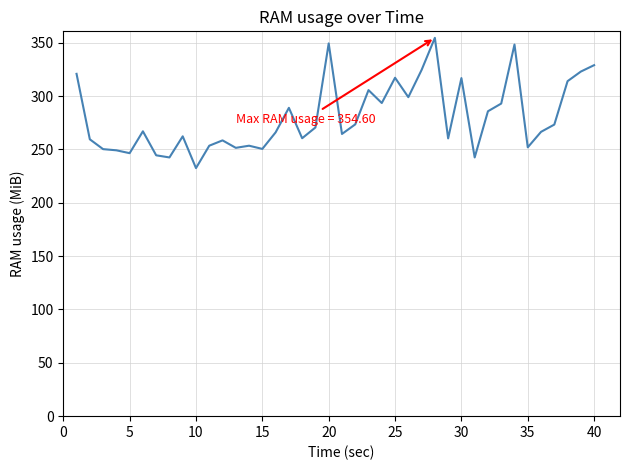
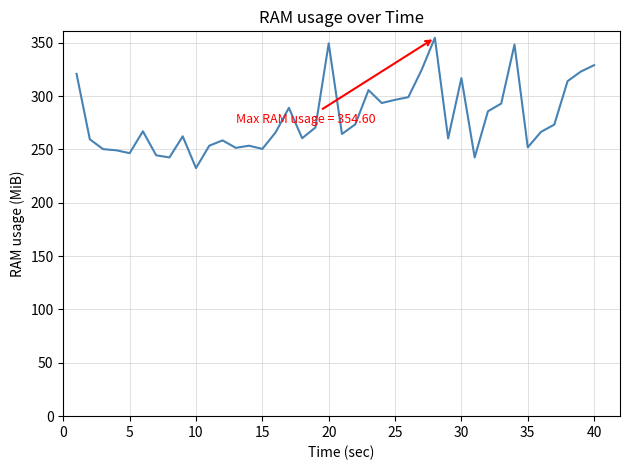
25: 317 -> 297
